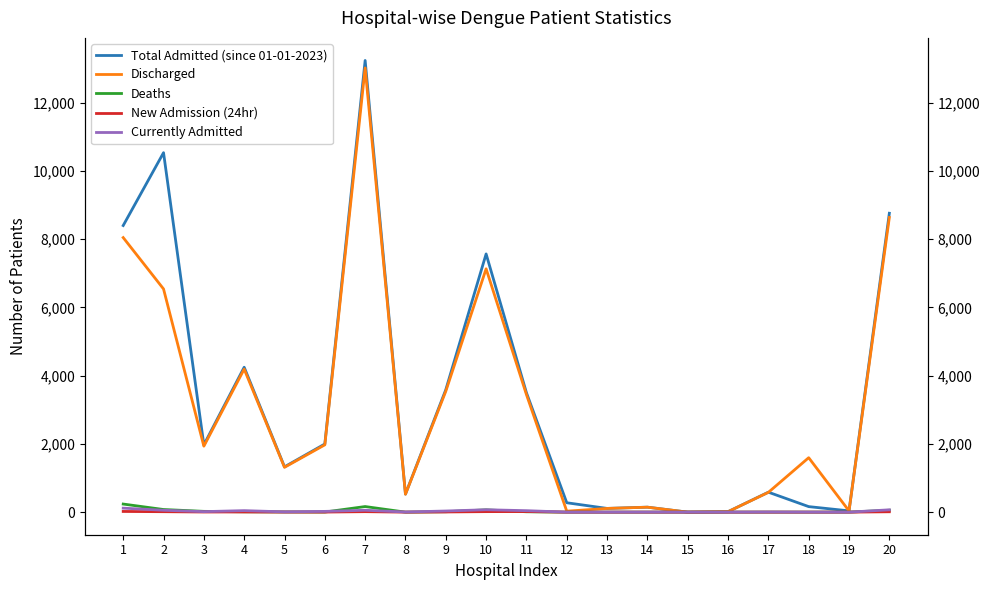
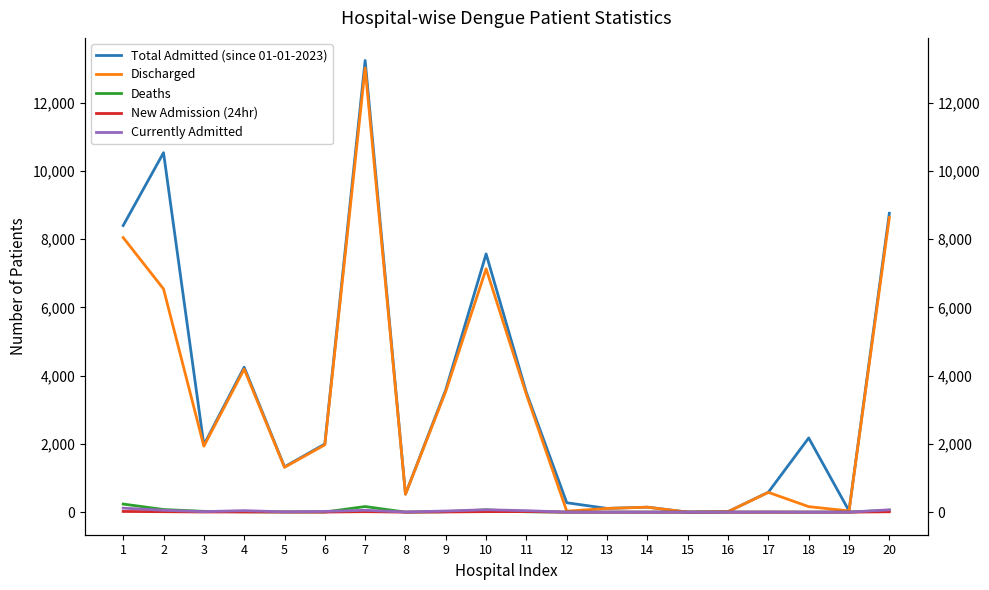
Total Admitted (since 01-01-2023), 18: 200 -> 2,200
Discharged, 18: 1,600 -> 200
